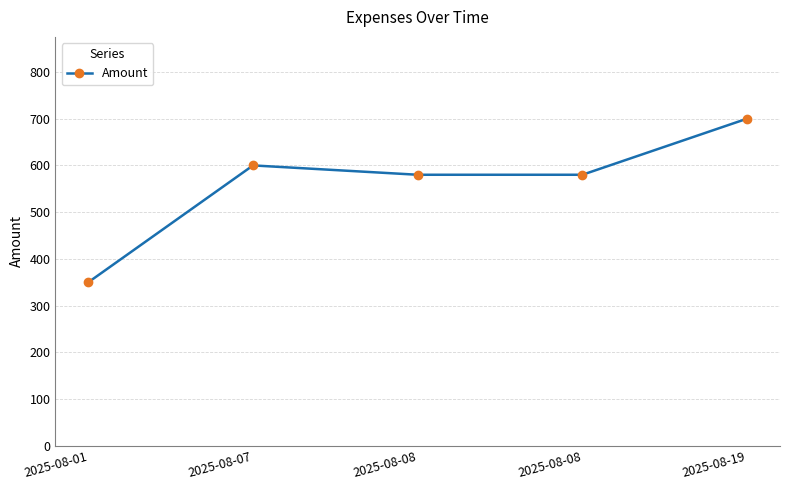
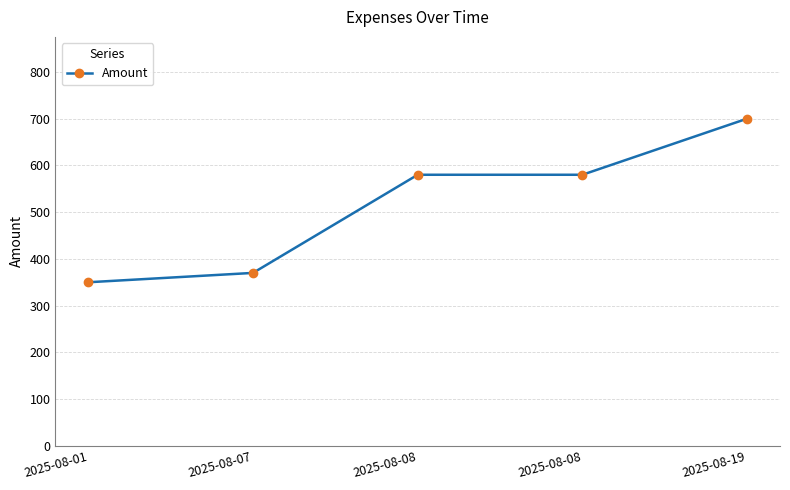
2025-08-07: 600 -> 370
